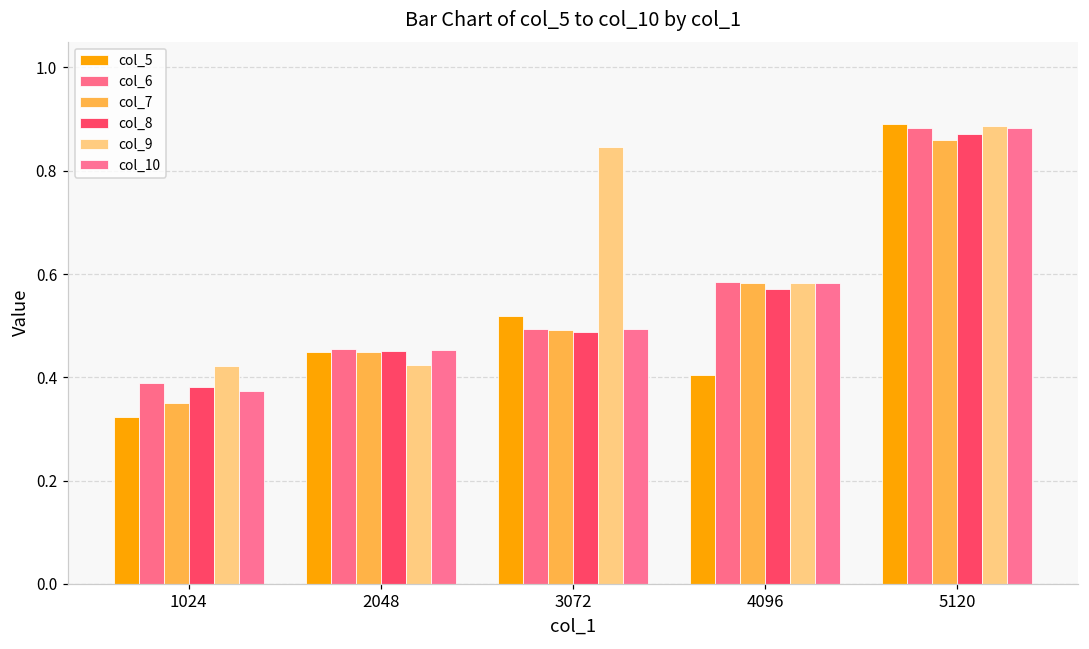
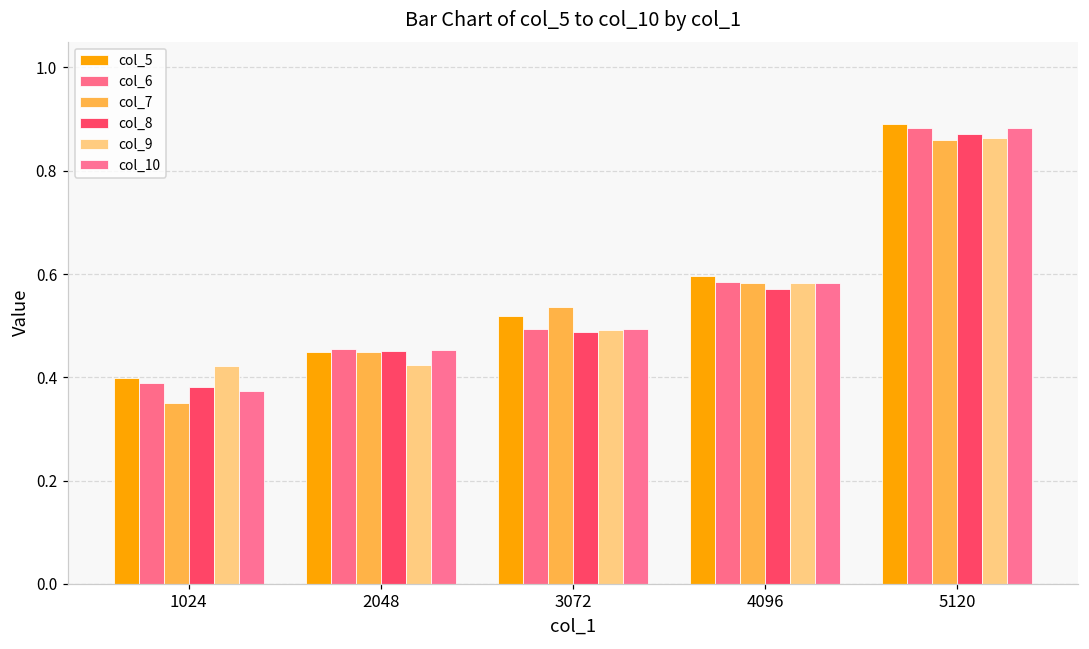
col_5, 1024: 0.32 -> 0.40
col_7, 3072: 0.49 -> 0.54
col_9, 3072: 0.85 -> 0.49
col_5, 4096: 0.40 -> 0.60
col_9, 5120: 0.89 -> 0.86
